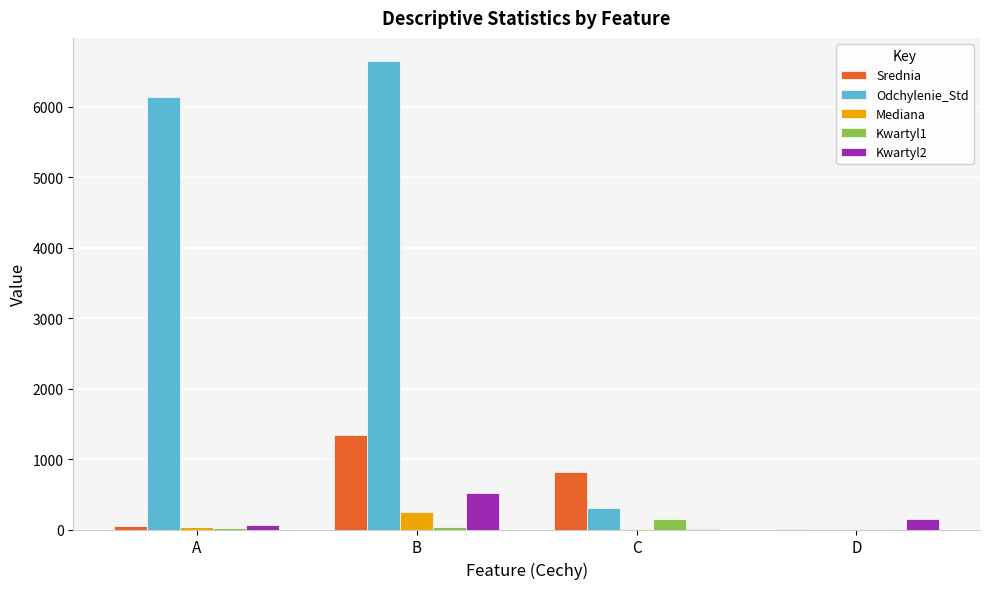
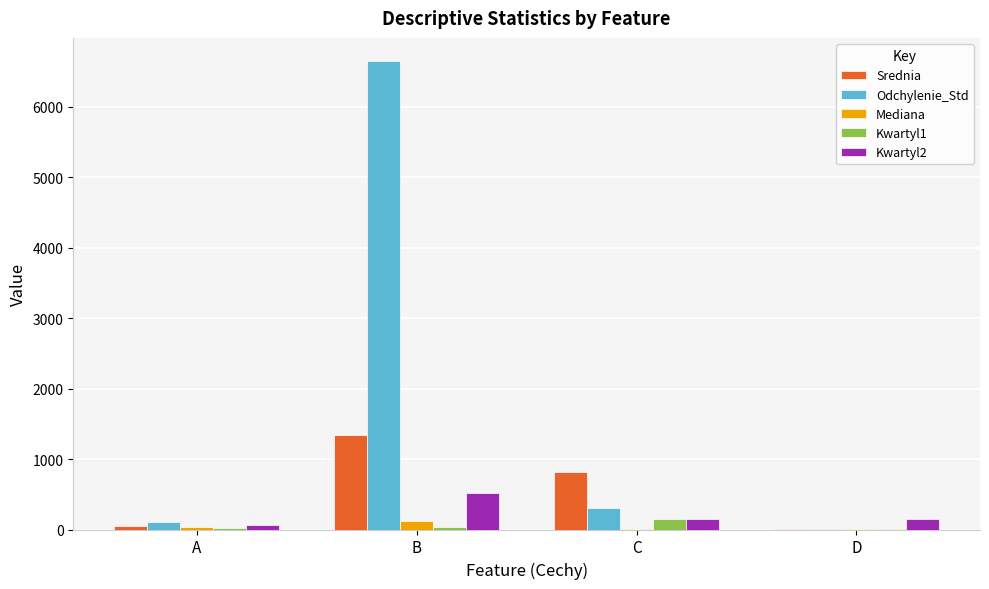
Odchylenie_Std, A: 6100 -> 100
Mediana, B: 200 -> 100
Kwartyl2, C: 0 -> 100
